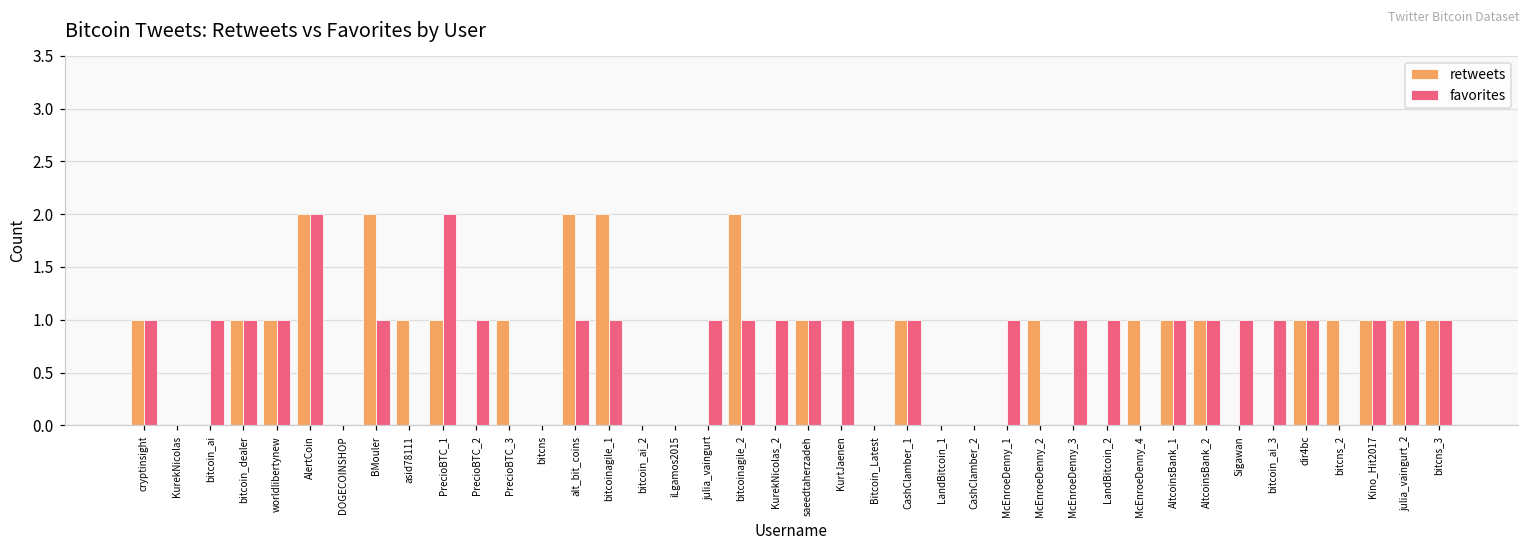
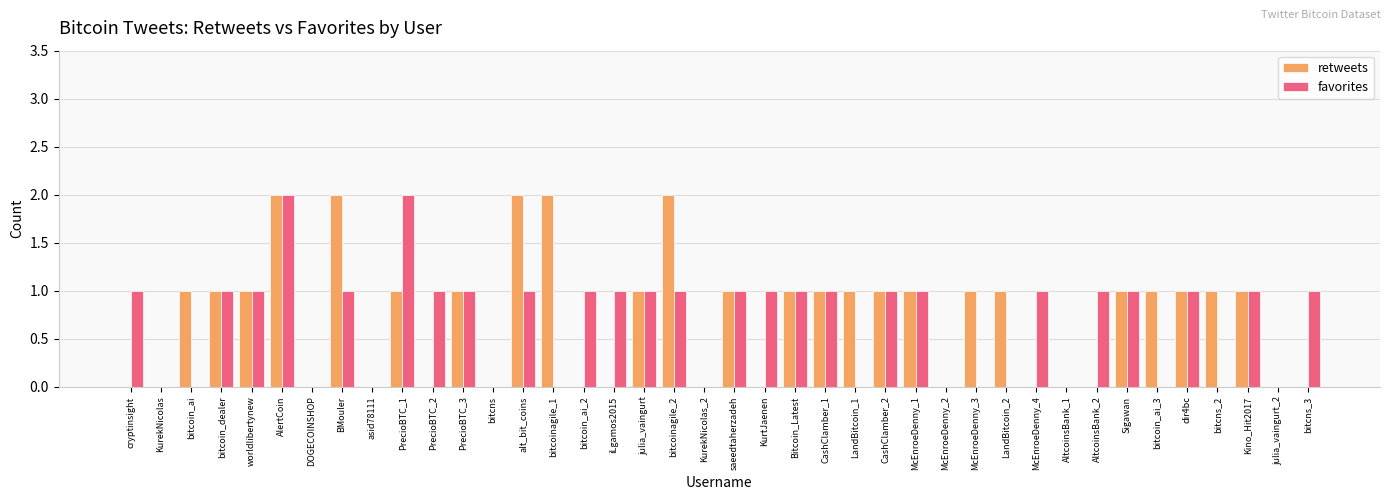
retweets, cryptinsight: 1 -> 0
retweets, bitcoin_ai: 0 -> 1
favorites, bitcoin_ai: 1 -> 0
retweets, asid78111: 1 -> 0
favorites, PrecioBTC_3: 0 -> 1
favorites, bitcoinagile_1: 1 -> 0
favorites, bitcoin_ai_2: 0 -> 1
favorites, iLgamos2015: 0 -> 1
retweets, julia_vaingurt: 0 -> 1
favorites, KurekNicolas_2: 1 -> 0
retweets, Bitcoin_Latest: 0 -> 1
favorites, Bitcoin_Latest: 0 -> 1
retweets, LandBitcoin_1: 0 -> 1
retweets, CashClamber_2: 0 -> 1
favorites, CashClamber_2: 0 -> 1
retweets, McEnroeDenny_1: 0 -> 1
retweets, McEnroeDenny_2: 1 -> 0
retweets, McEnroeDenny_3: 0 -> 1
favorites, McEnroeDenny_3: 1 -> 0
retweets, LandBitcoin_2: 0 -> 1
favorites, LandBitcoin_2: 1 -> 0
retweets, McEnroeDenny_4: 1 -> 0
favorites, McEnroeDenny_4: 0 -> 1
retweets, AltcoinsBank_1: 1 -> 0
favorites, AltcoinsBank_1: 1 -> 0
retweets, AltcoinsBank_2: 1 -> 0
retweets, Sigawan: 0 -> 1
retweets, bitcoin_ai_3: 0 -> 1
favorites, bitcoin_ai_3: 1 -> 0
retweets, julia_vaingurt_2: 1 -> 0
favorites, julia_vaingurt_2: 1 -> 0
retweets, bitcns_3: 1 -> 0
